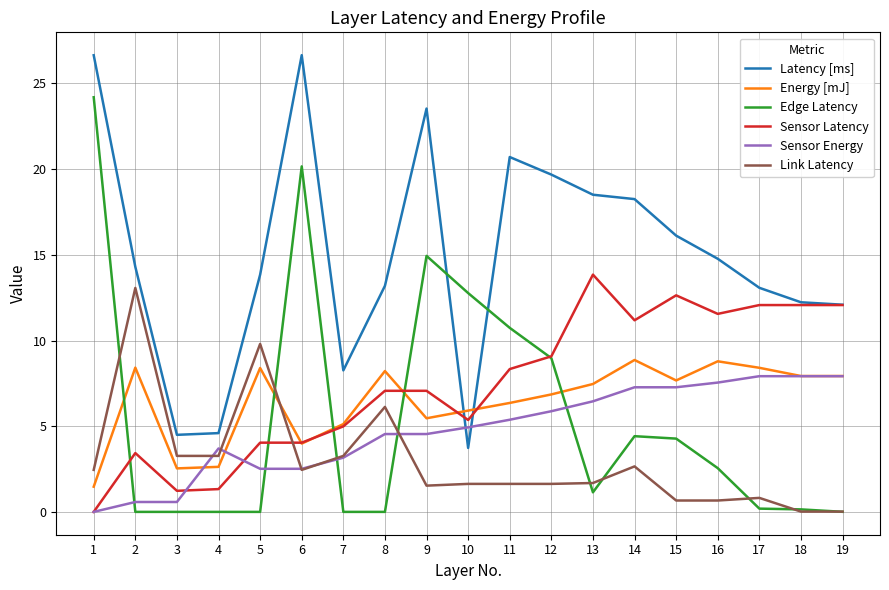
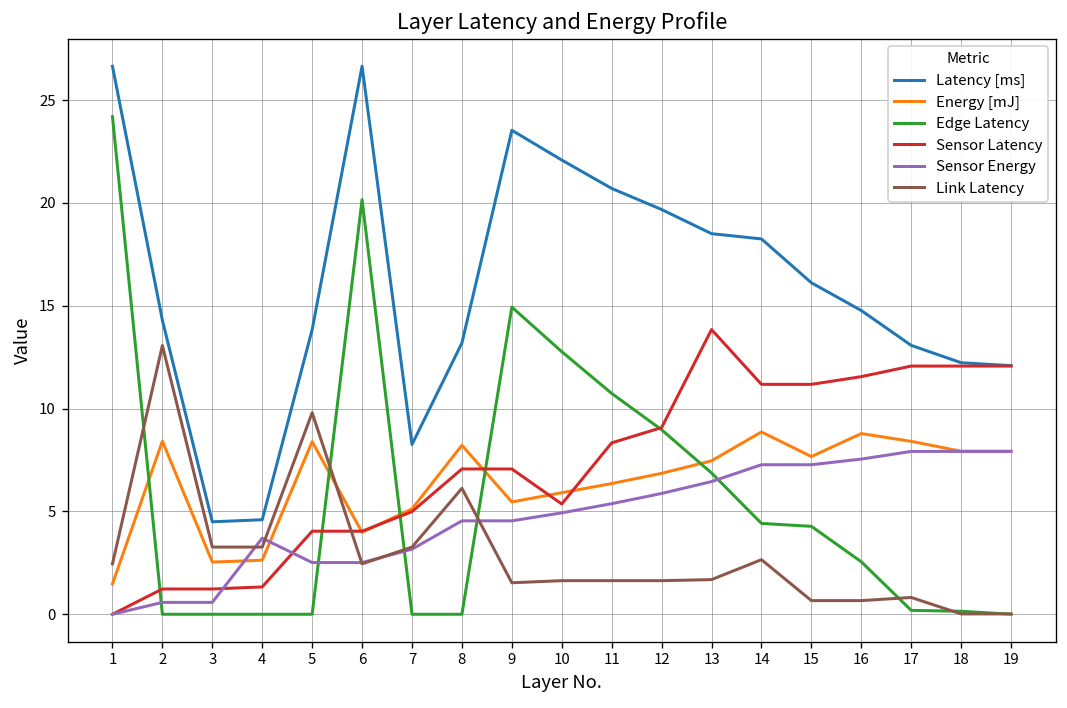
Sensor Latency, 2: 3.4 -> 1.2
Latency [ms], 10: 3.7 -> 22.1
Edge Latency, 13: 1.1 -> 6.9
Sensor Latency, 15: 12.6 -> 11.2
